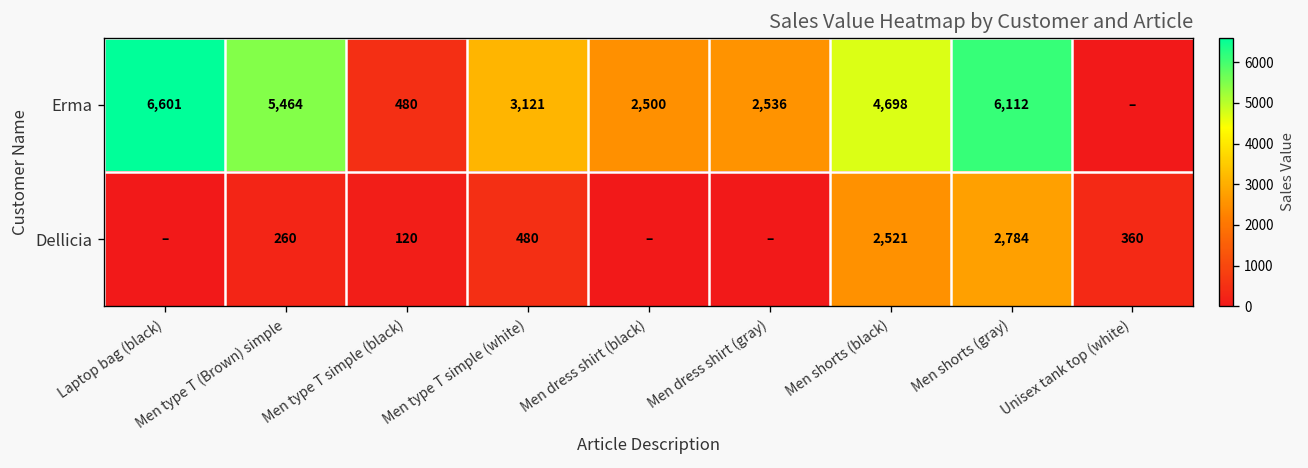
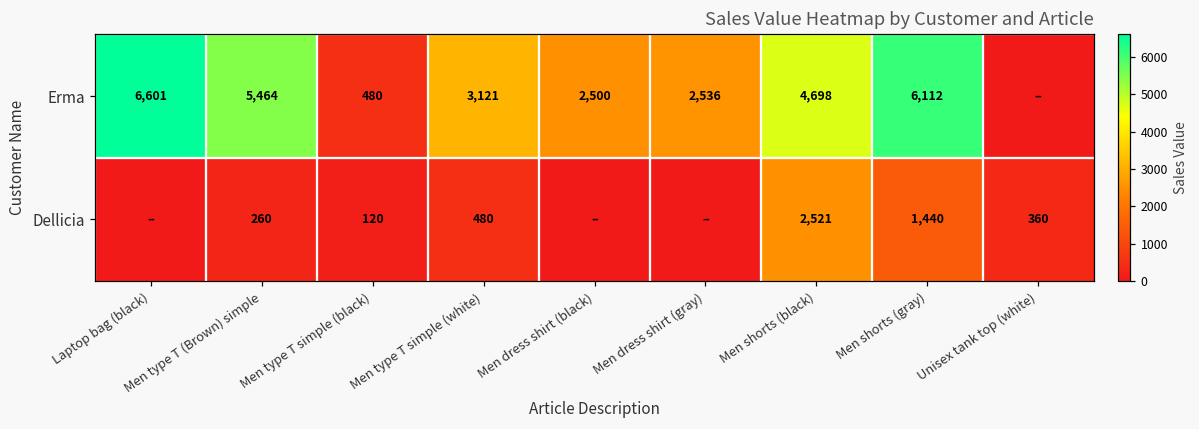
Dellicia, Men shorts (gray): 2,784 -> 1,440
